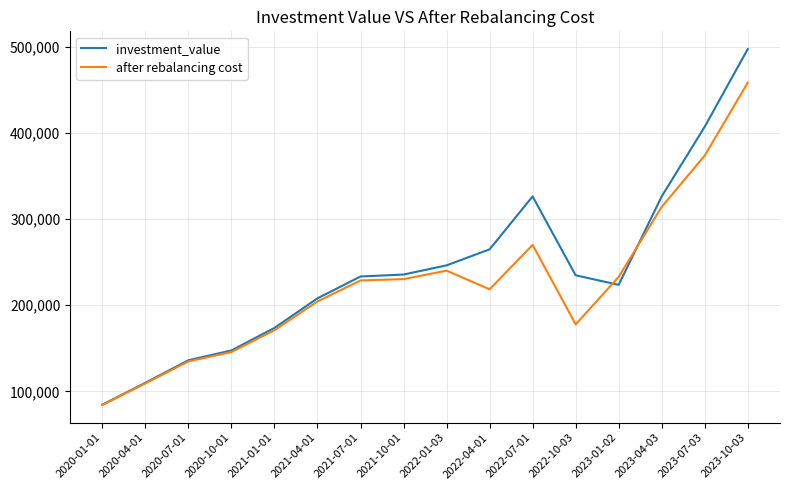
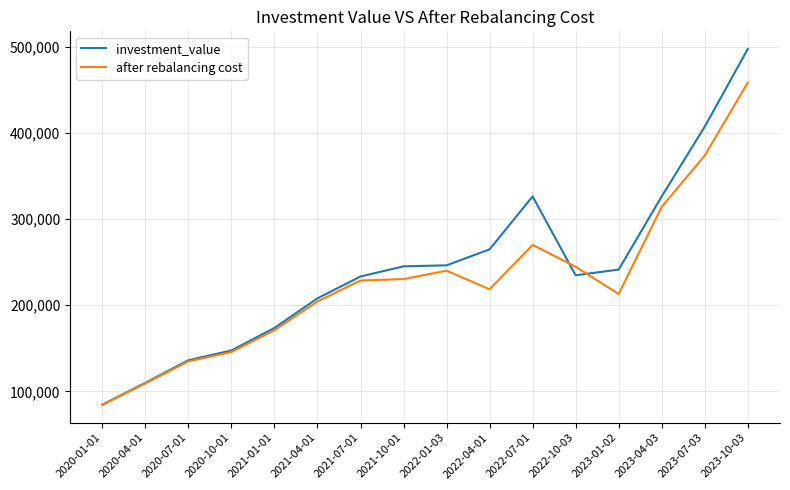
investment_value, 2021-10-01: 240,000 -> 250,000
after rebalancing cost, 2022-10-03: 180,000 -> 240,000
investment_value, 2023-01-02: 220,000 -> 240,000
after rebalancing cost, 2023-01-02: 230,000 -> 210,000
